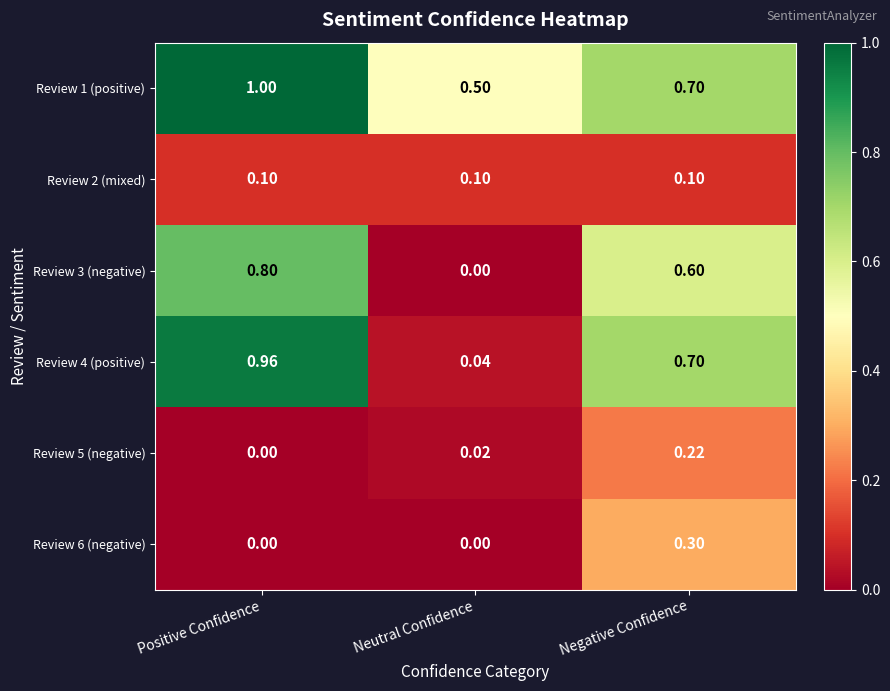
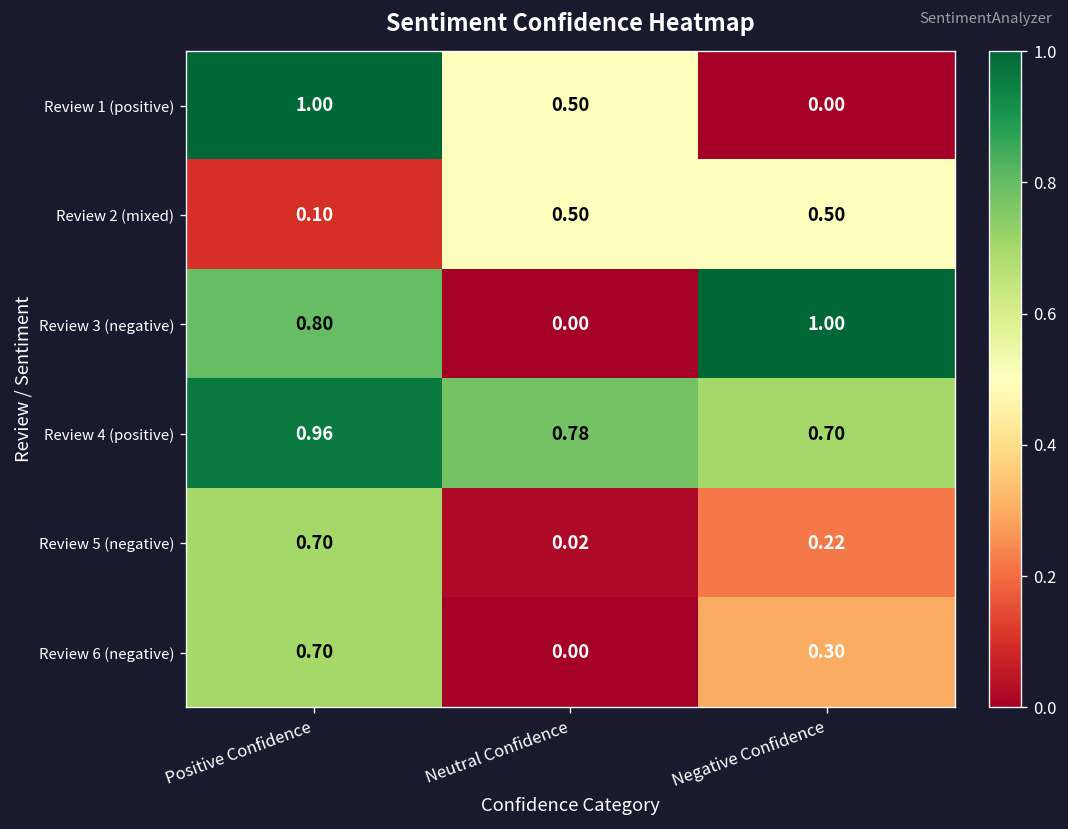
Review 1 (positive), Negative Confidence: 0.70 -> 0.00
Review 2 (mixed), Neutral Confidence: 0.10 -> 0.50
Review 2 (mixed), Negative Confidence: 0.10 -> 0.50
Review 3 (negative), Negative Confidence: 0.60 -> 1.00
Review 4 (positive), Neutral Confidence: 0.04 -> 0.78
Review 5 (negative), Positive Confidence: 0.00 -> 0.70
Review 6 (negative), Positive Confidence: 0.00 -> 0.70
